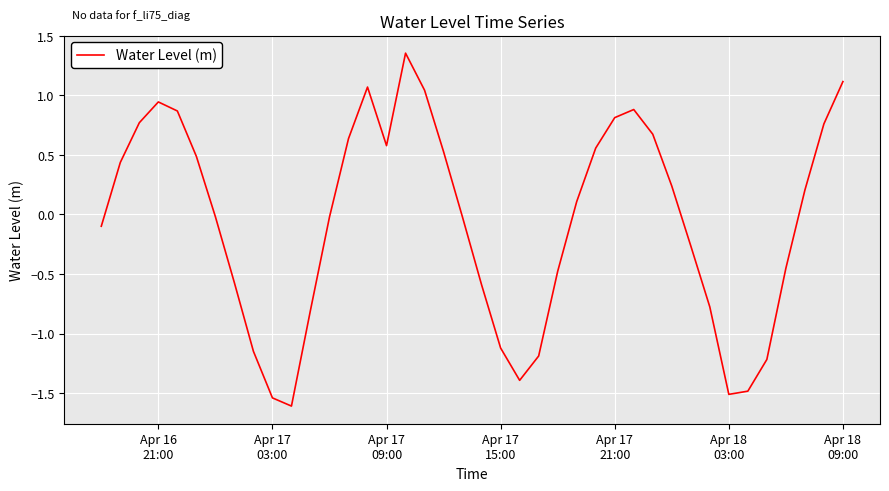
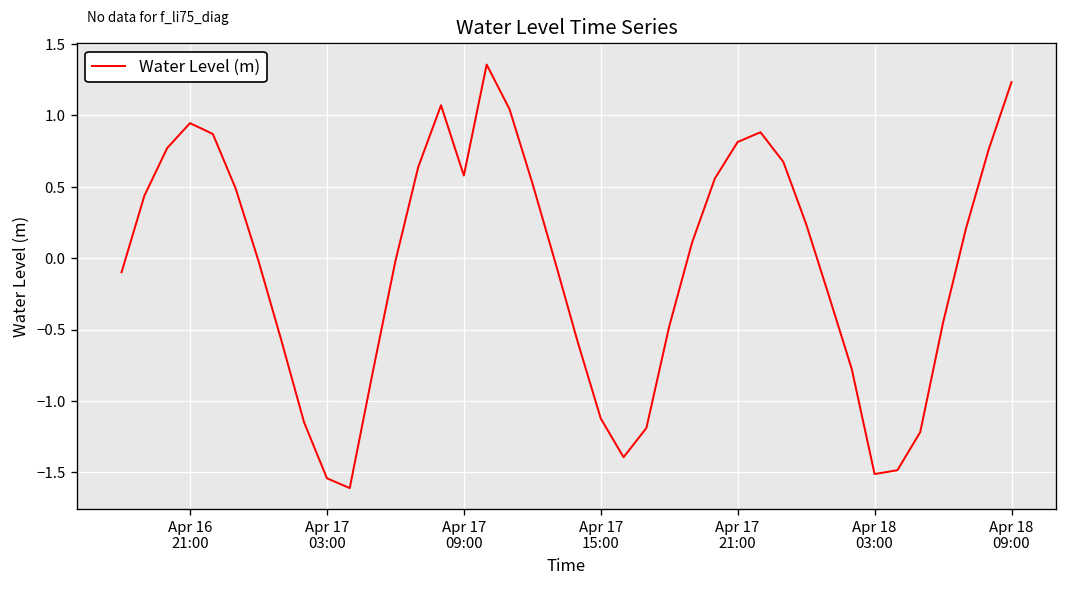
Apr 18 09:00: 1.12 -> 1.23
